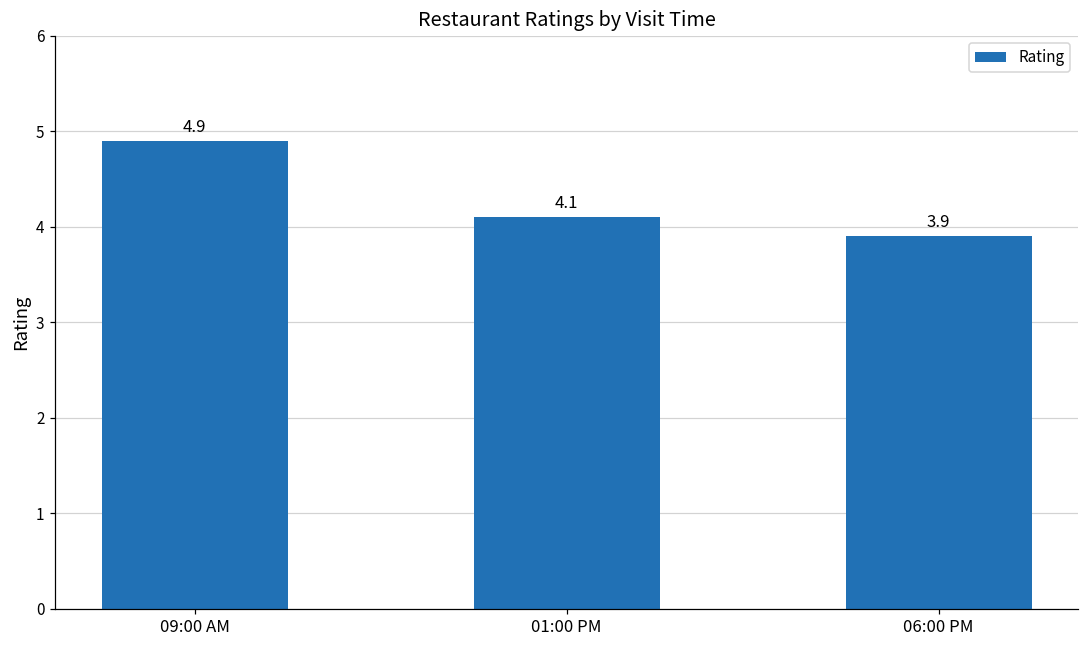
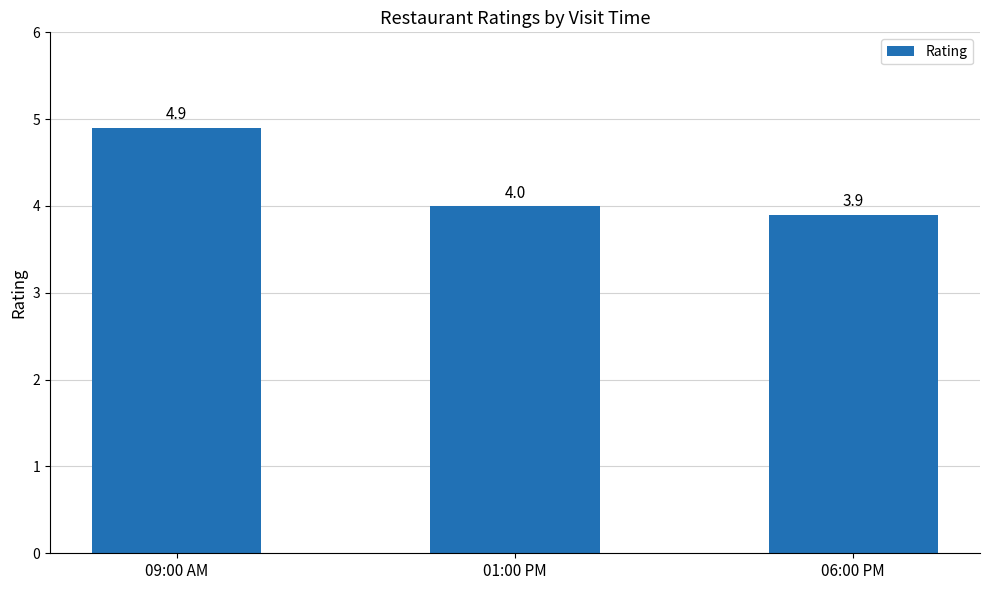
01:00 PM: 4.1 -> 4.0
